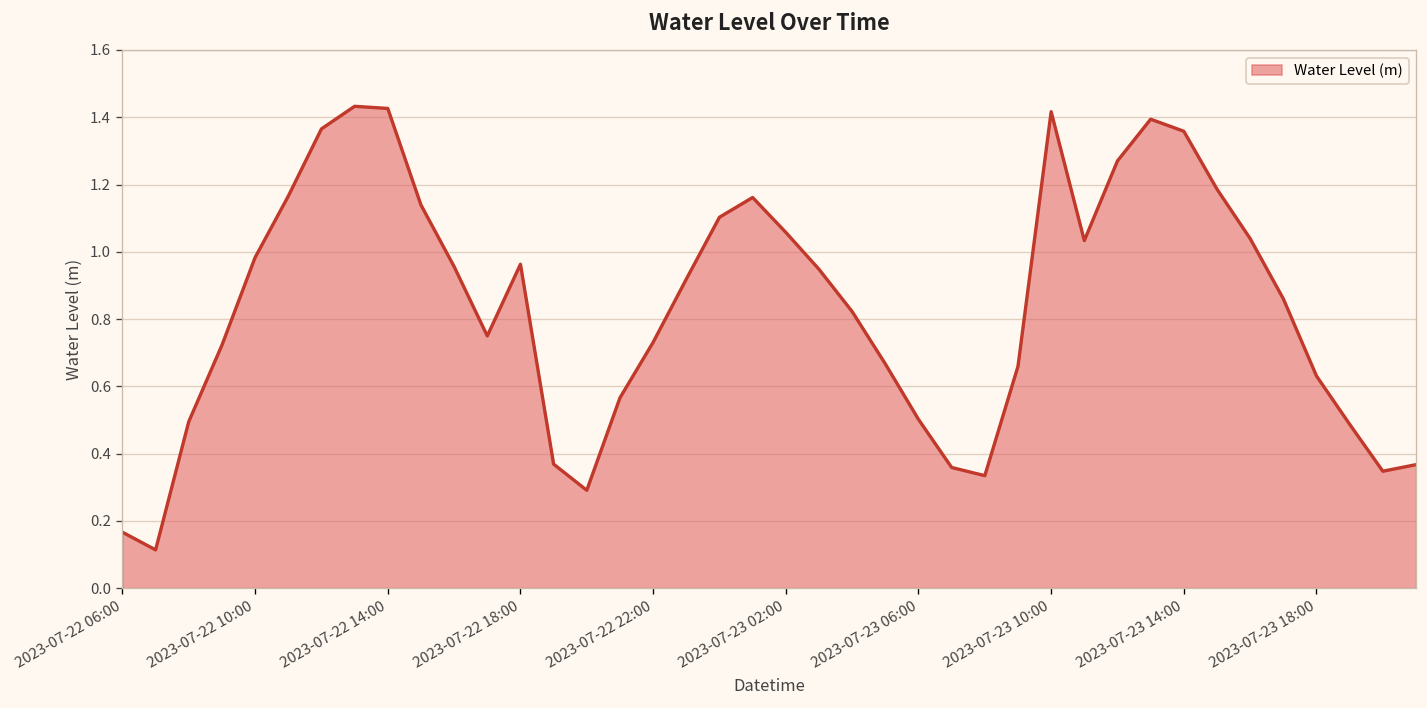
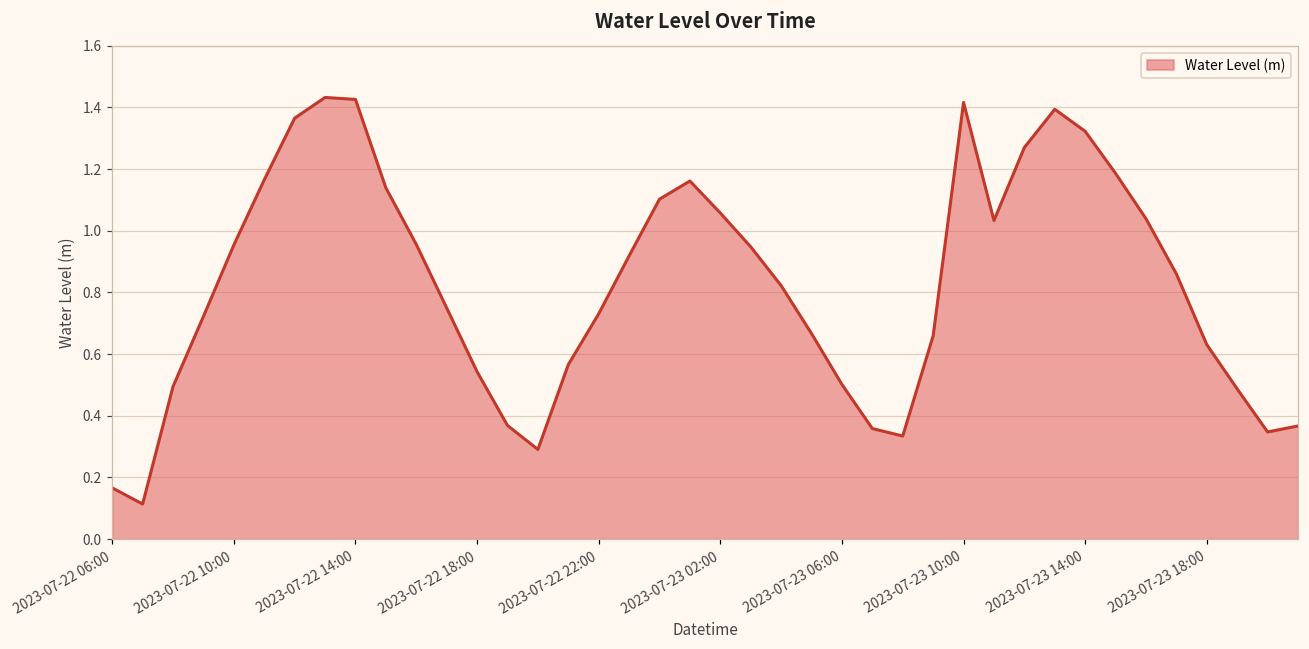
2023-07-22 10:00: 0.98 -> 0.95
2023-07-22 18:00: 0.96 -> 0.54
2023-07-23 14:00: 1.36 -> 1.32
